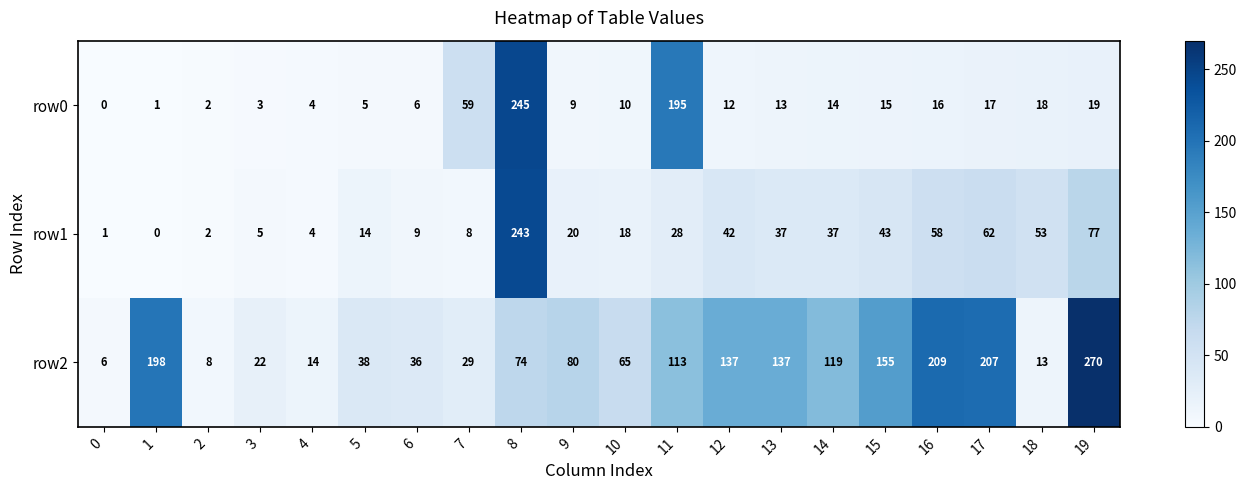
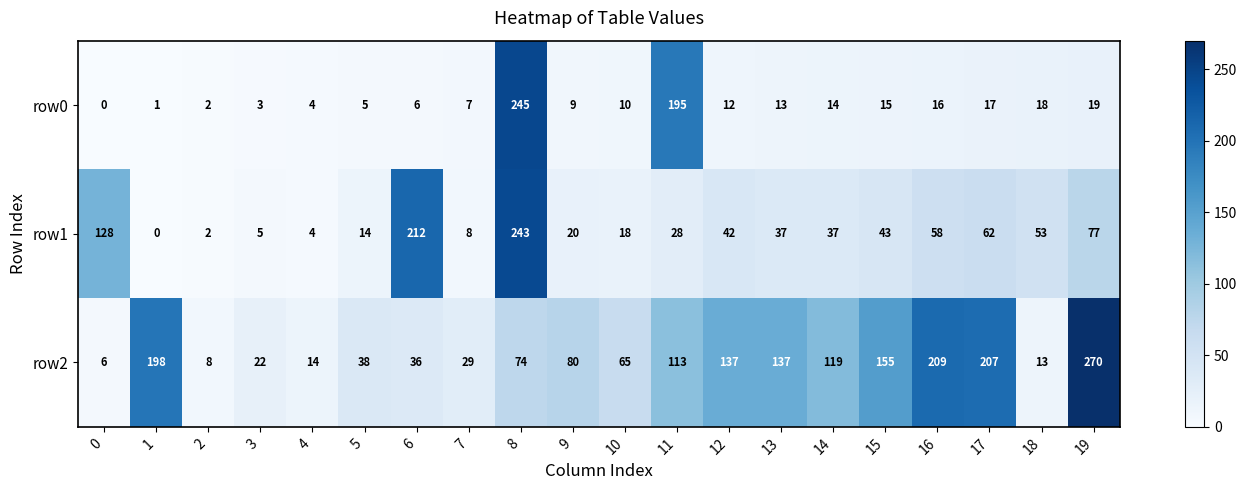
row0, 7: 59 -> 7
row1, 0: 1 -> 128
row1, 6: 9 -> 212
